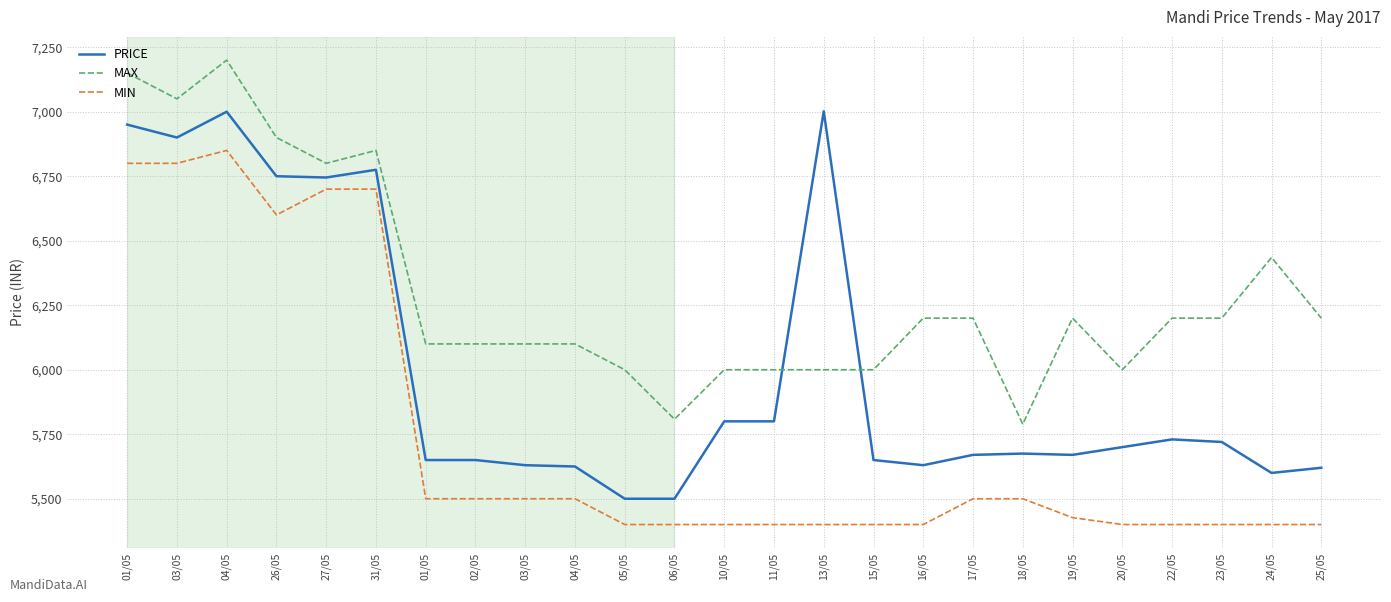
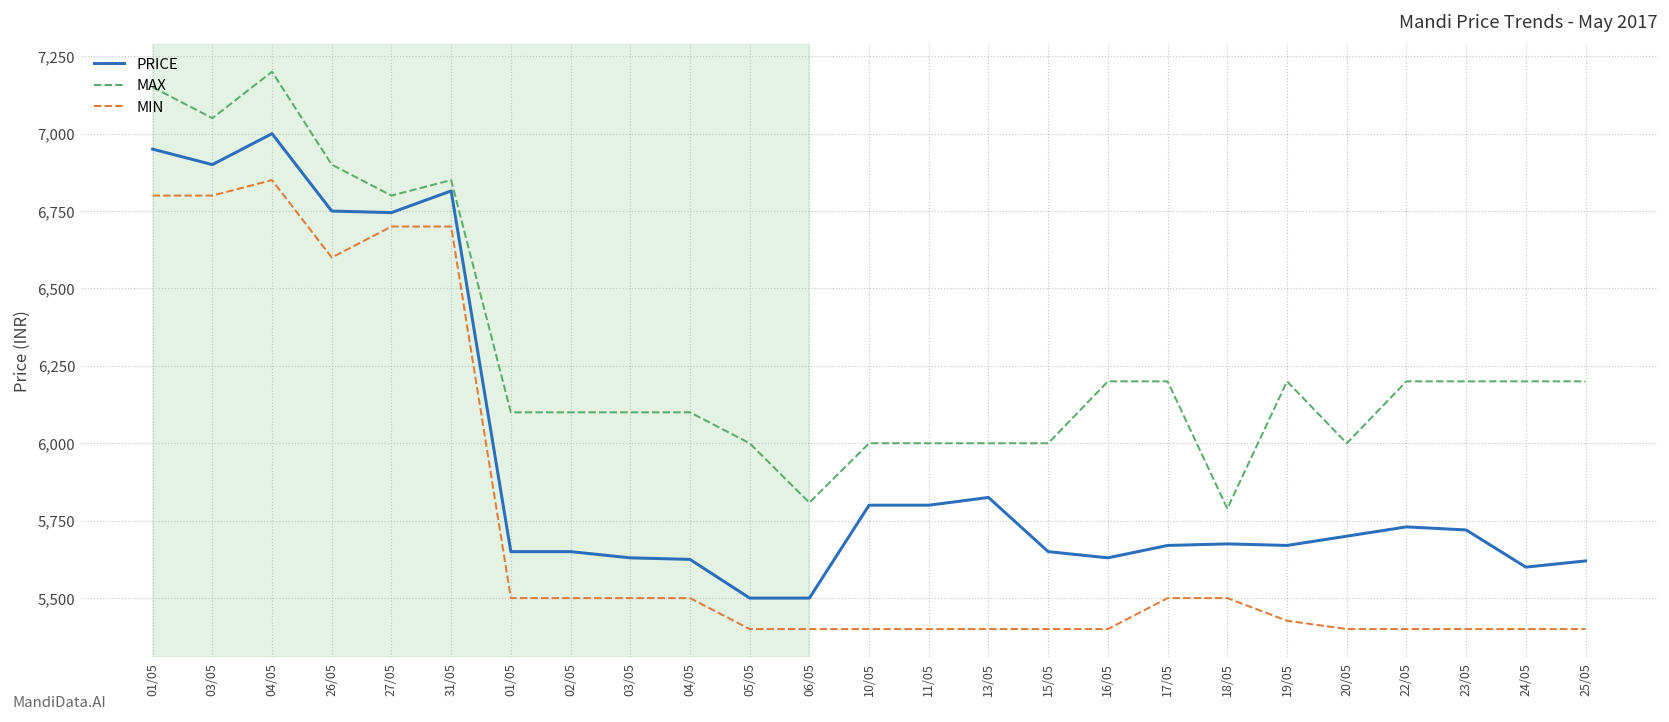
PRICE, 31/05: 6,780 -> 6,820
PRICE, 13/05: 7,000 -> 5,830
MAX, 24/05: 6,440 -> 6,200
